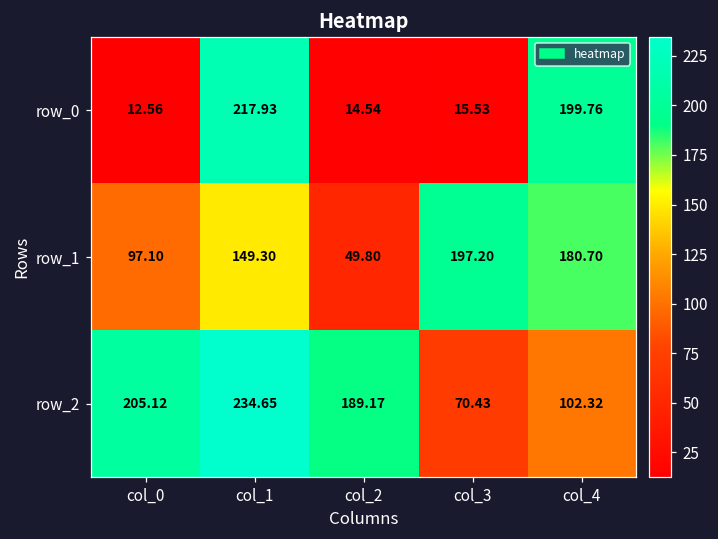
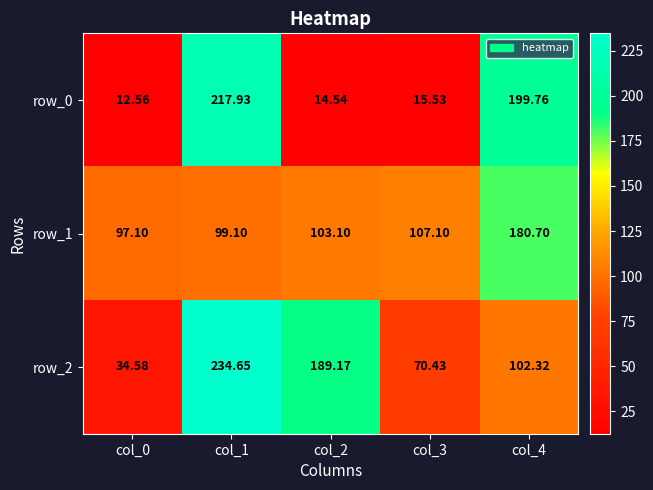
row_1, col_1: 149.30 -> 99.10
row_1, col_2: 49.80 -> 103.10
row_1, col_3: 197.20 -> 107.10
row_2, col_0: 205.12 -> 34.58
